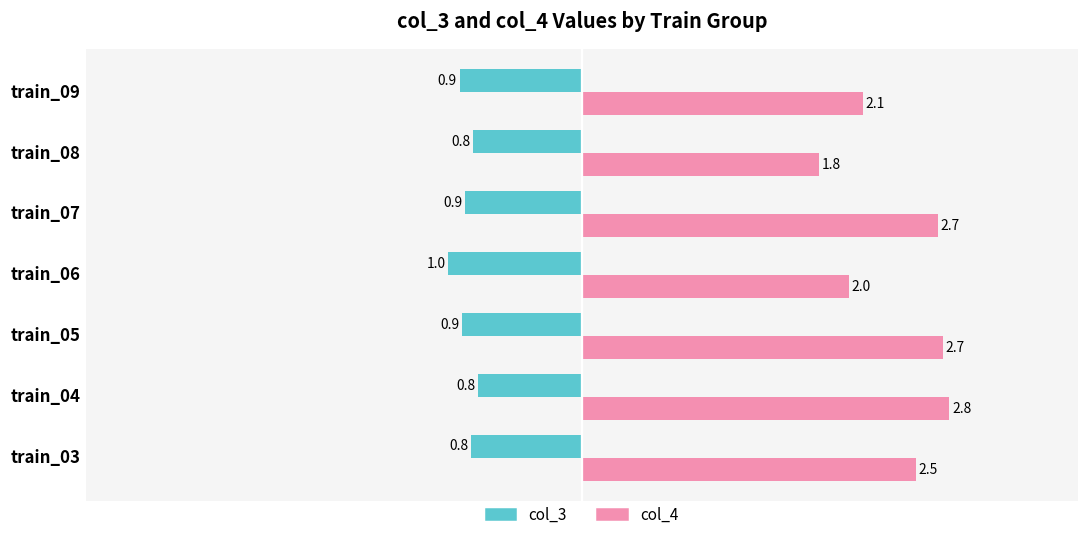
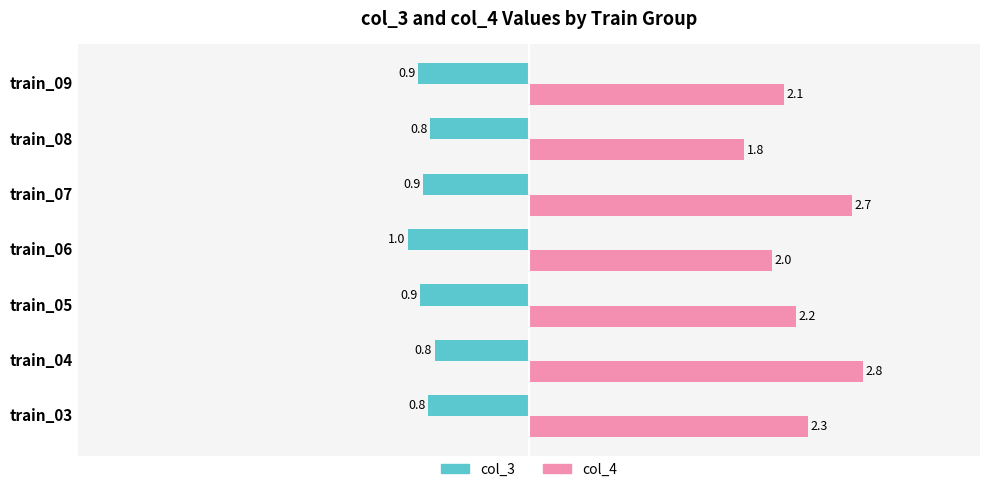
col_4, train_05: 2.7 -> 2.2
col_4, train_03: 2.5 -> 2.3
